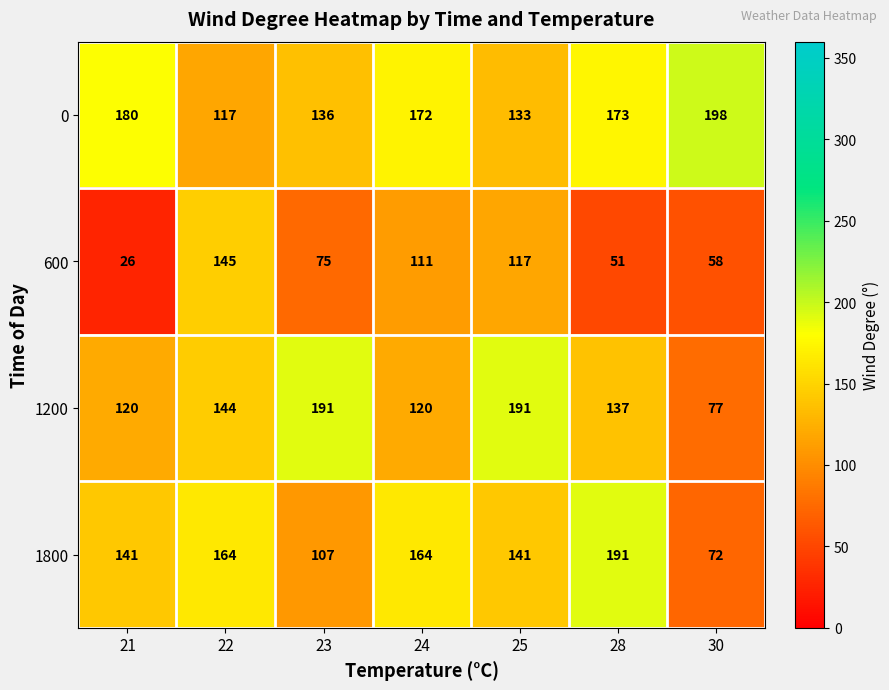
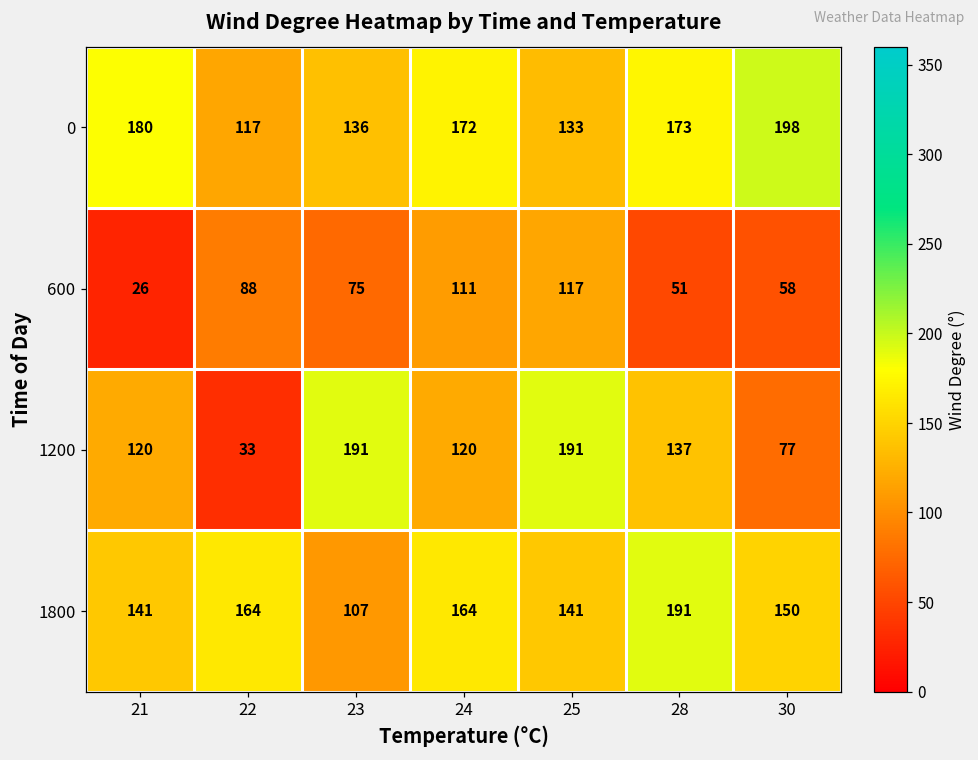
600, 22: 145 -> 88
1200, 22: 144 -> 33
1800, 30: 72 -> 150
